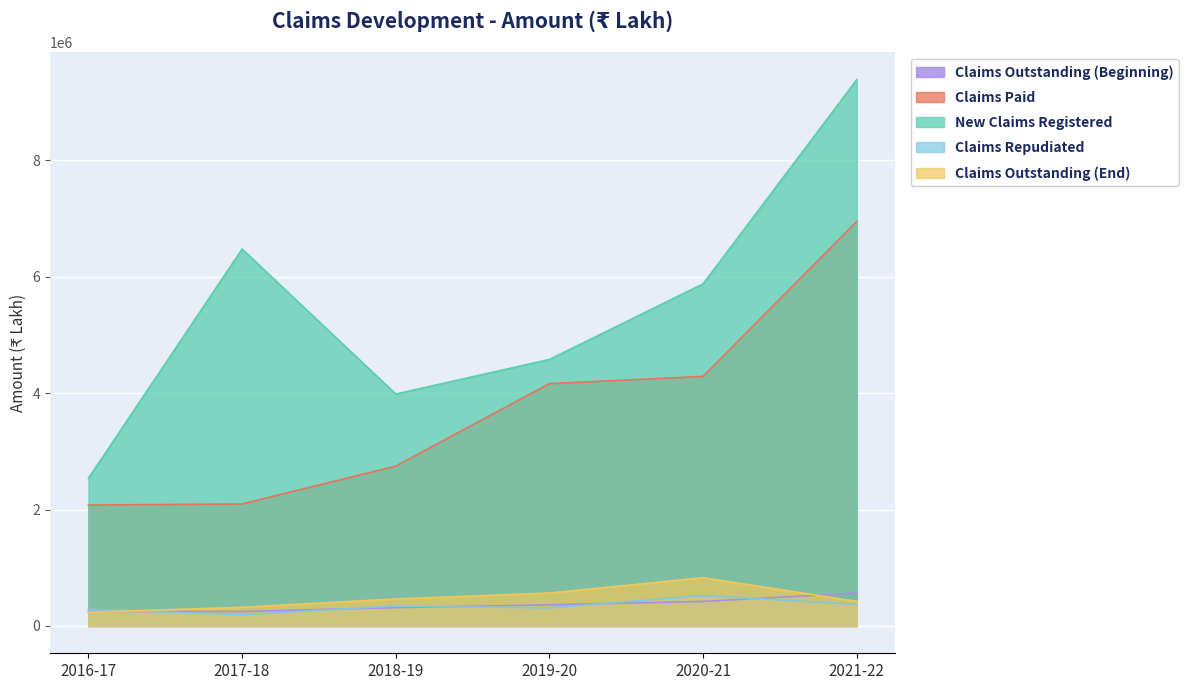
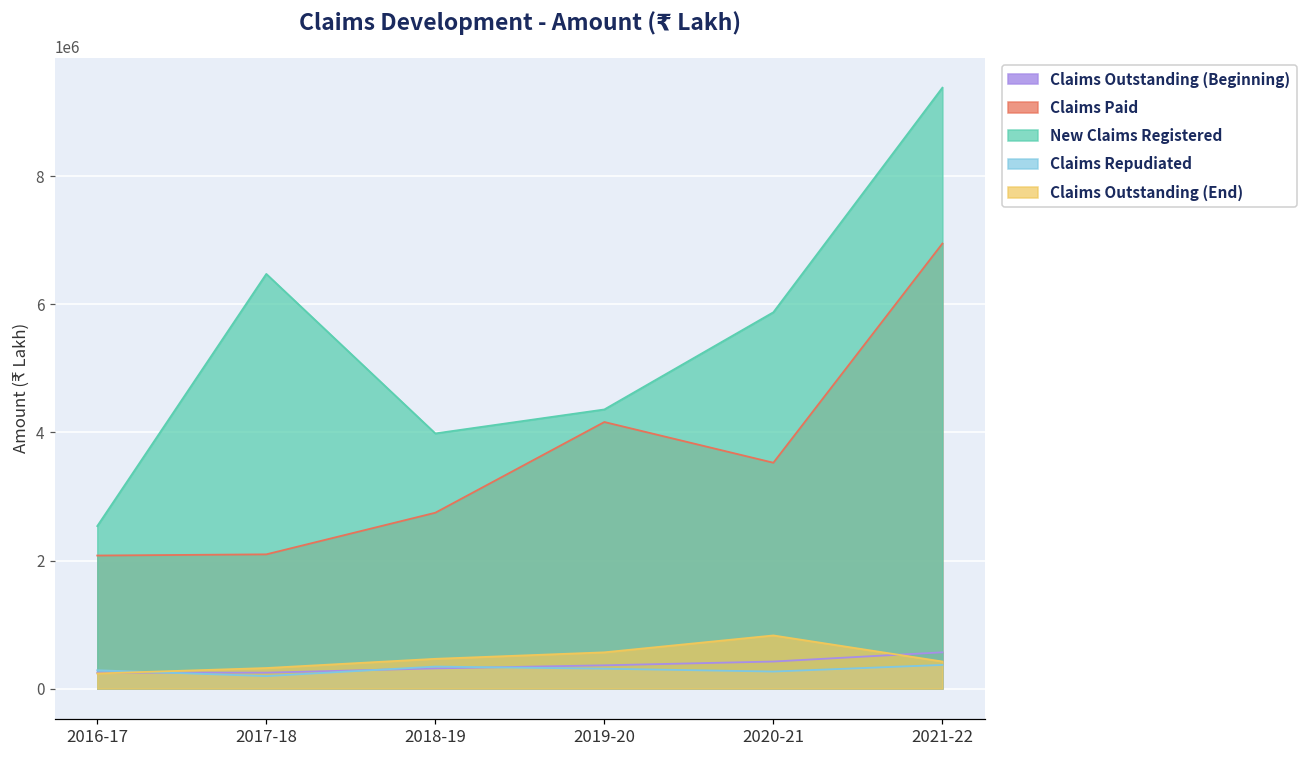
New Claims Registered, 2019-20: 4600000 -> 4400000
Claims Paid, 2020-21: 4300000 -> 3500000
Claims Repudiated, 2020-21: 500000 -> 300000
